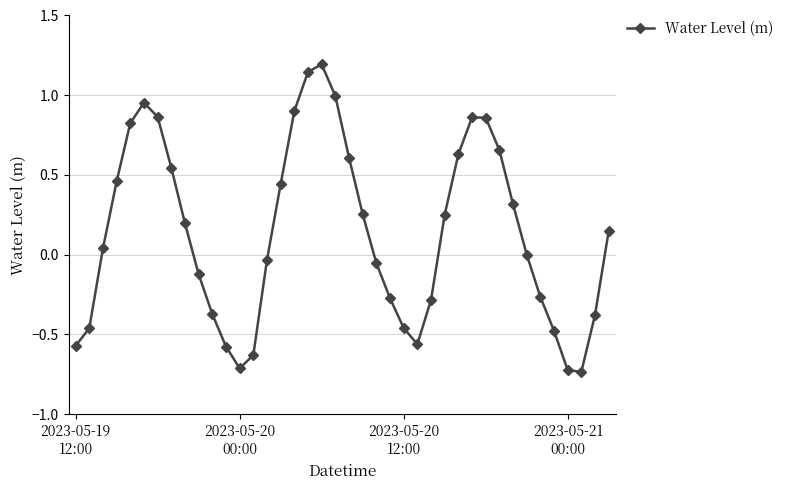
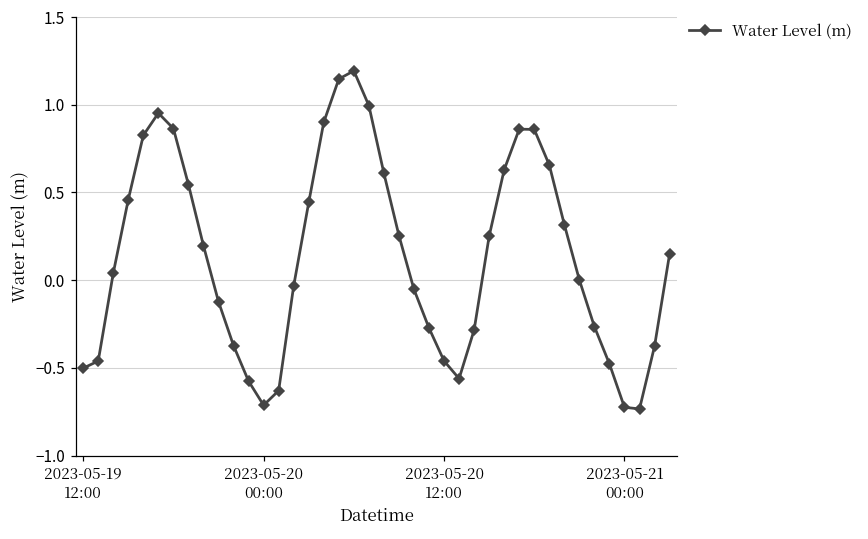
2023-05-19 12:00: -0.57 -> -0.50
